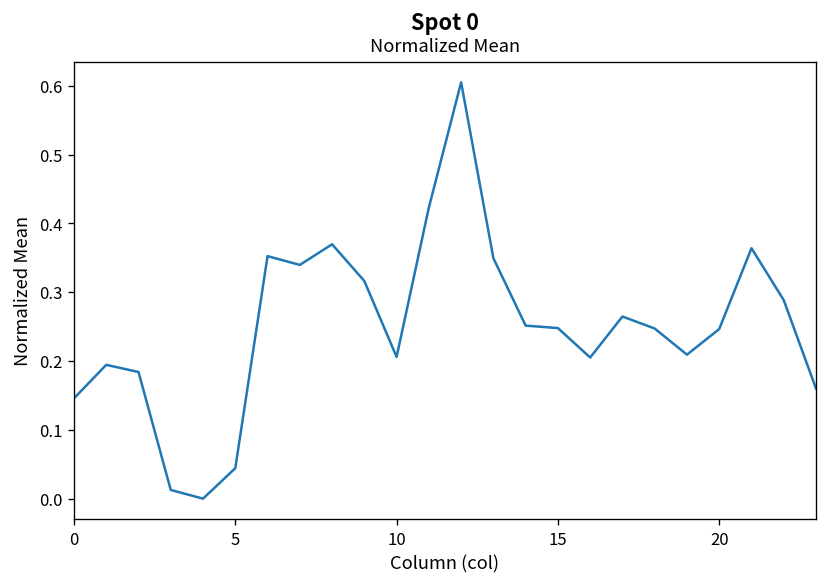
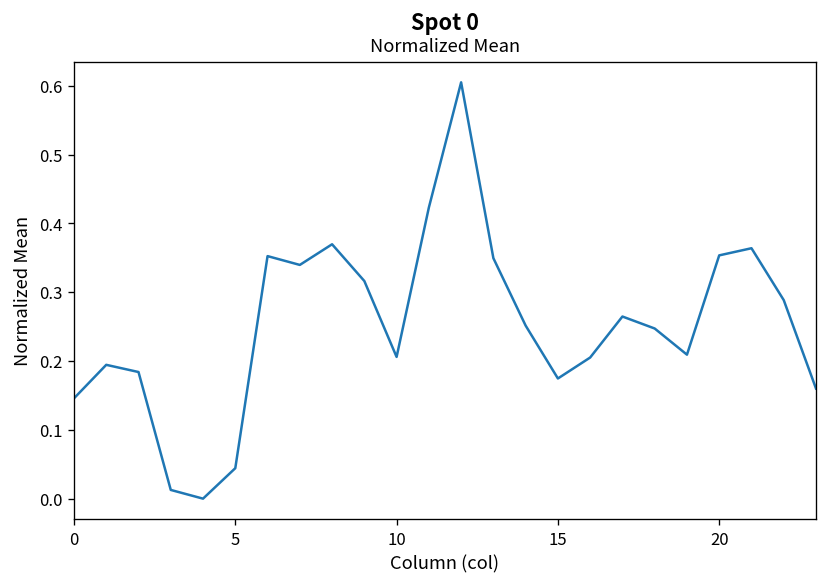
15: 0.25 -> 0.17
20: 0.25 -> 0.35
